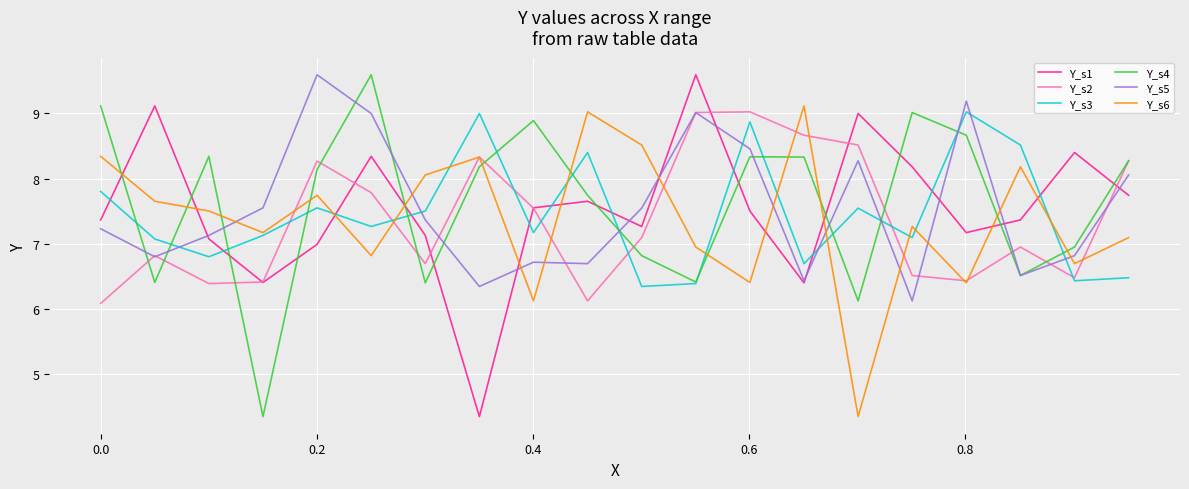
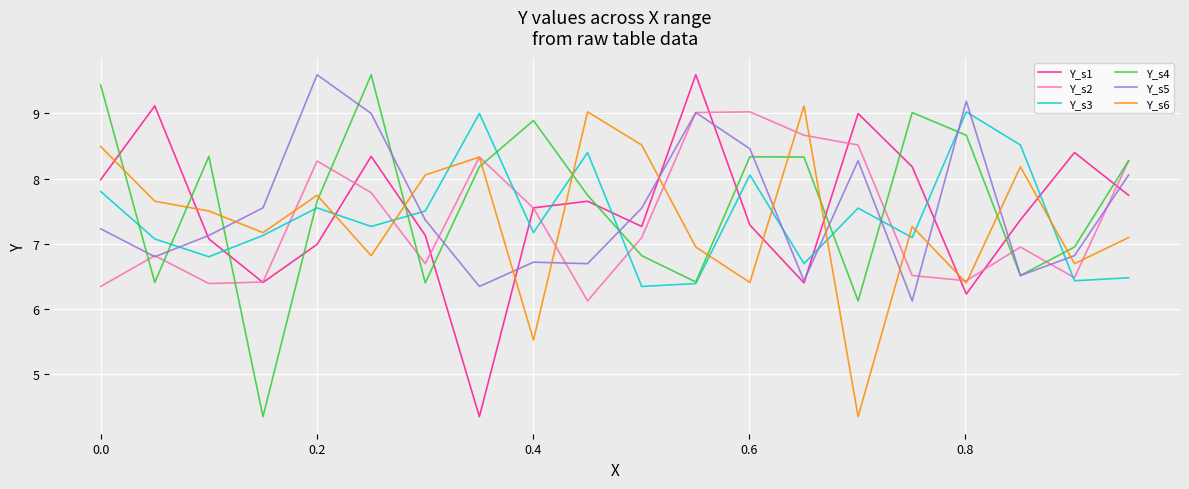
Y_s1, 0.0: 7.4 -> 8.0
Y_s2, 0.0: 6.1 -> 6.3
Y_s4, 0.0: 9.1 -> 9.4
Y_s6, 0.0: 8.3 -> 8.5
Y_s4, 0.2: 8.1 -> 7.7
Y_s6, 0.4: 6.1 -> 5.5
Y_s1, 0.6: 7.5 -> 7.3
Y_s3, 0.6: 8.9 -> 8.1
Y_s1, 0.8: 7.2 -> 6.2
